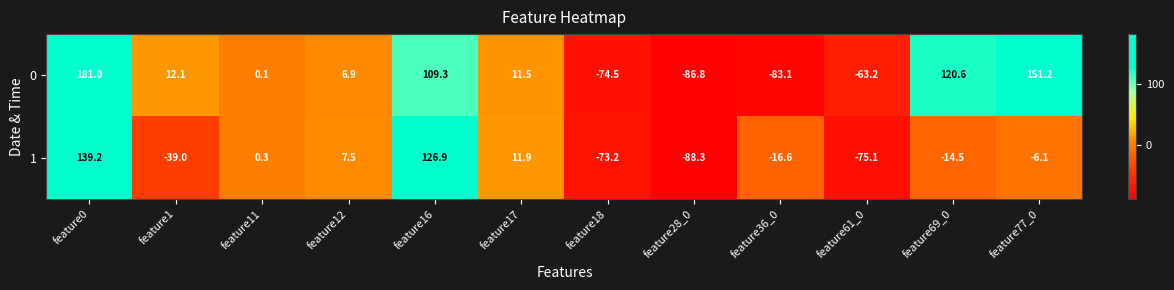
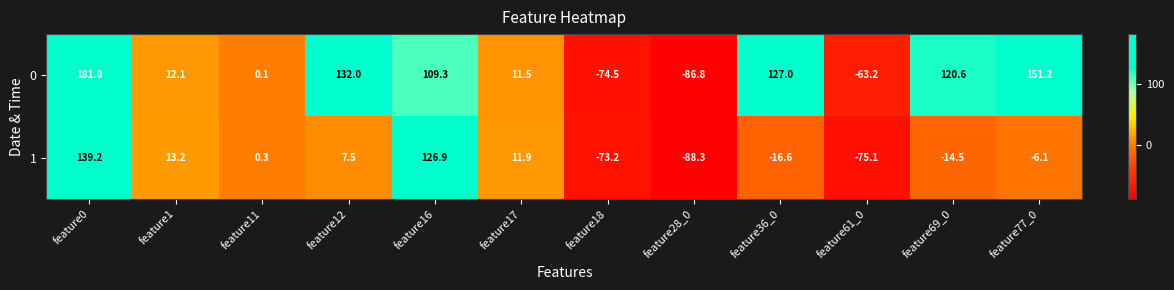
0, feature12: 6.9 -> 132.0
0, feature36_0: -83.1 -> 127.0
1, feature1: -39.0 -> 13.2
